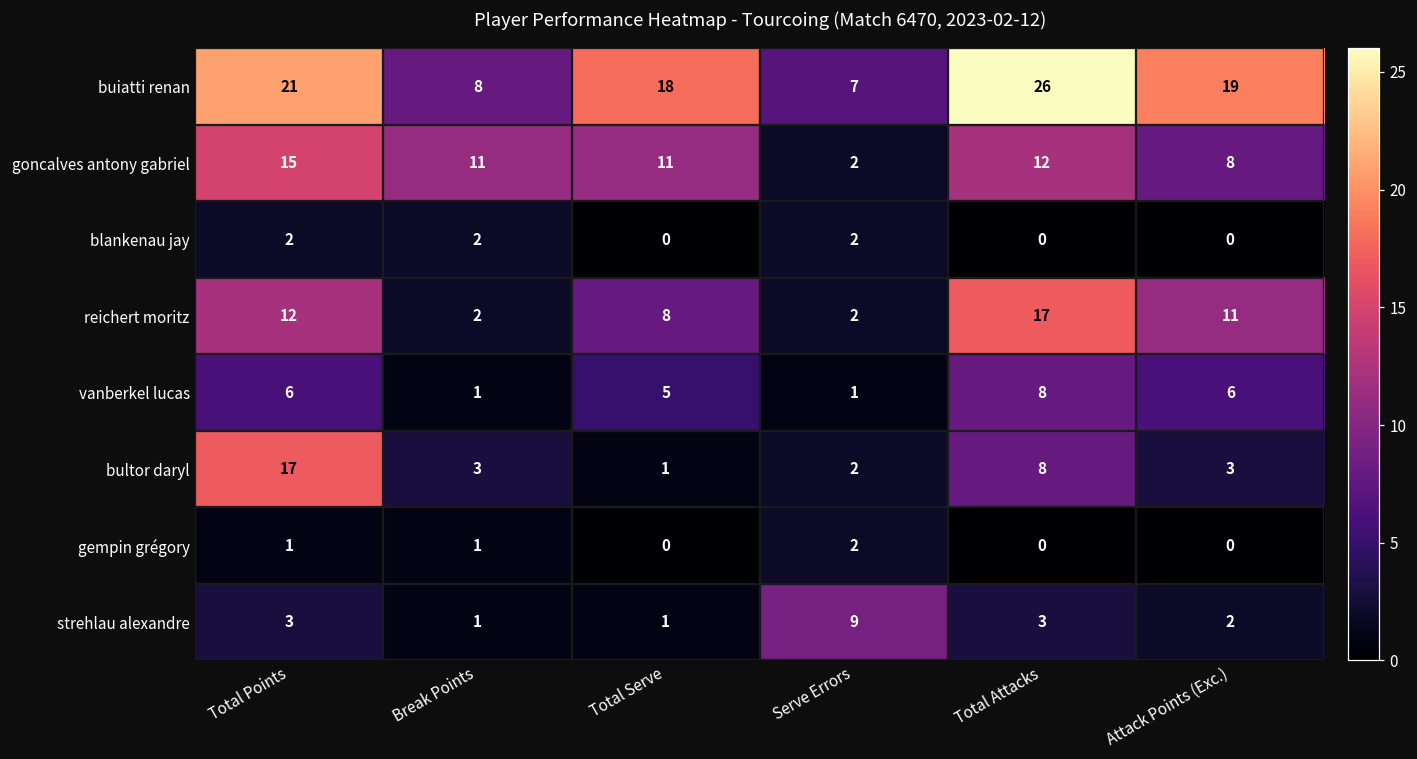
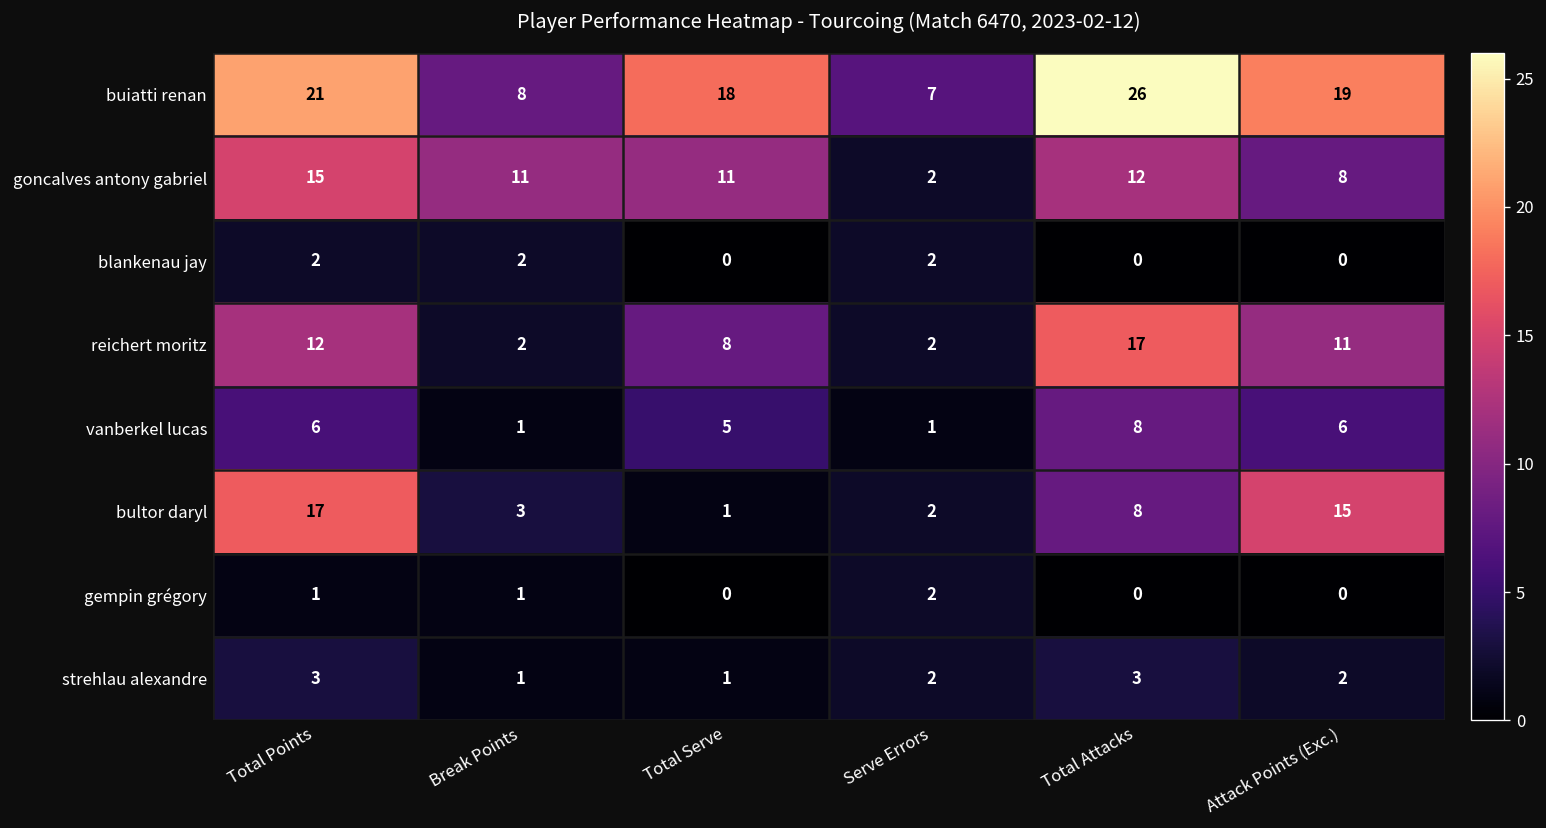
bultor daryl, Attack Points (Exc.): 3 -> 15
strehlau alexandre, Serve Errors: 9 -> 2
